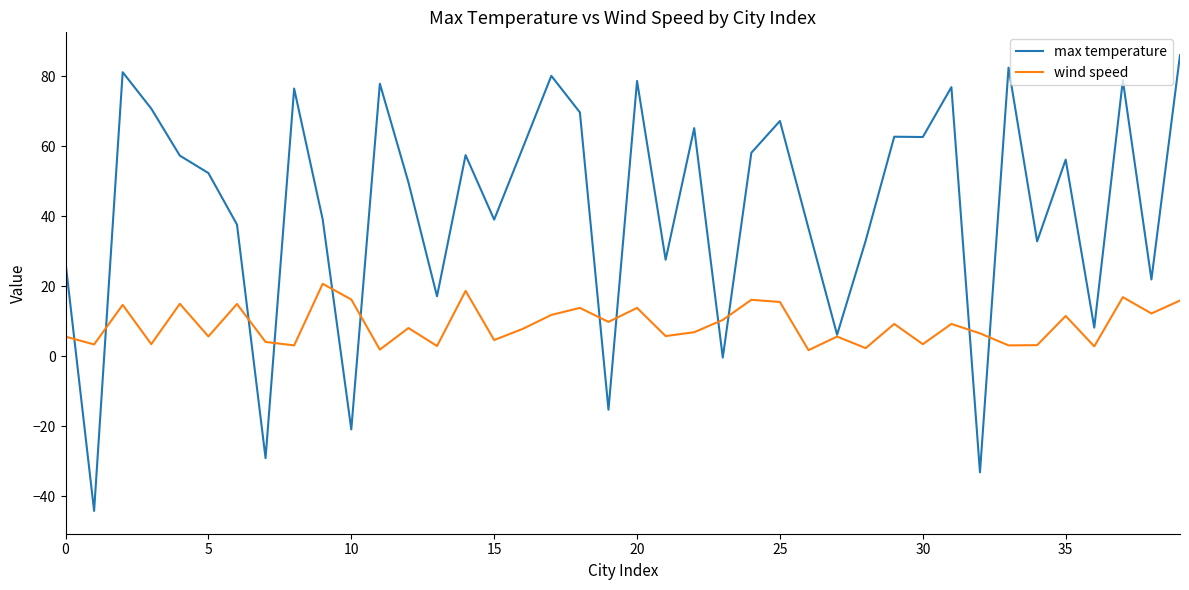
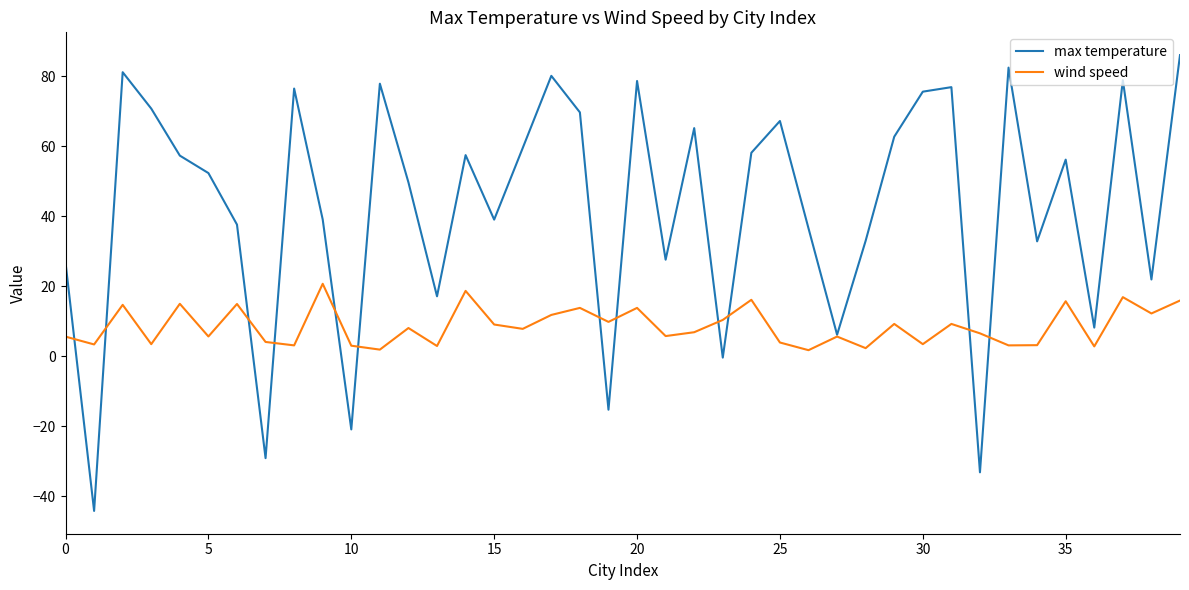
wind speed, 10: 16 -> 3
wind speed, 15: 5 -> 9
wind speed, 25: 15 -> 4
max temperature, 30: 63 -> 76
wind speed, 35: 12 -> 16
